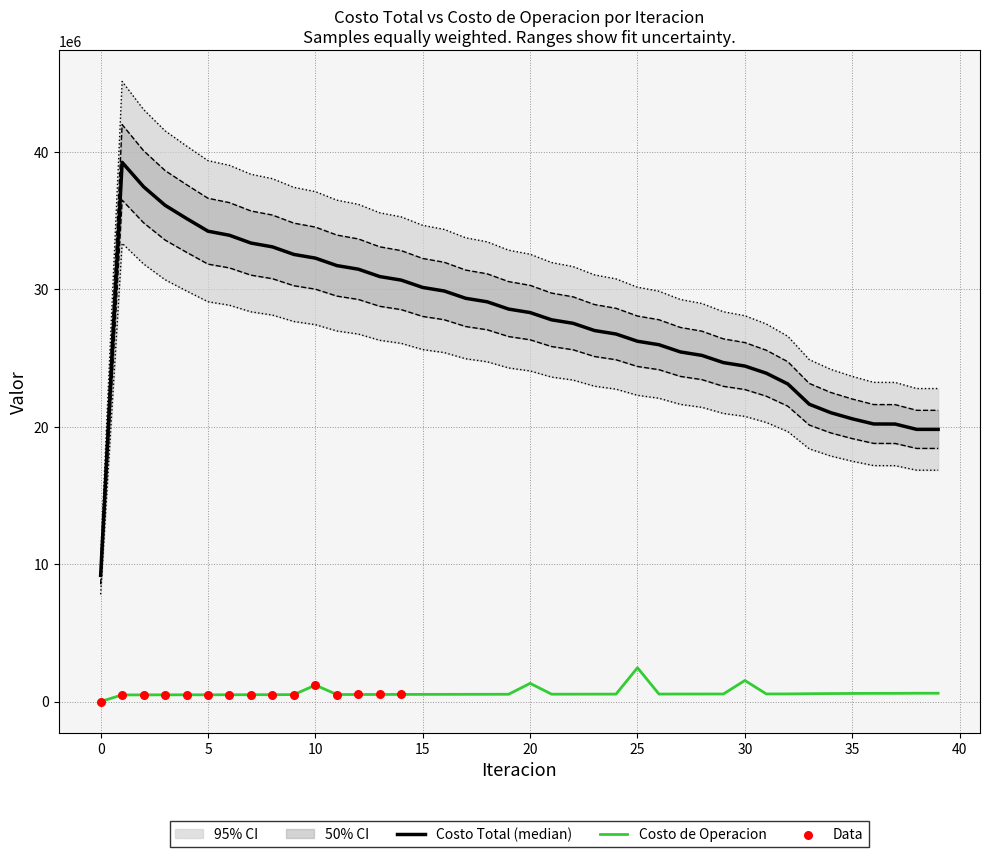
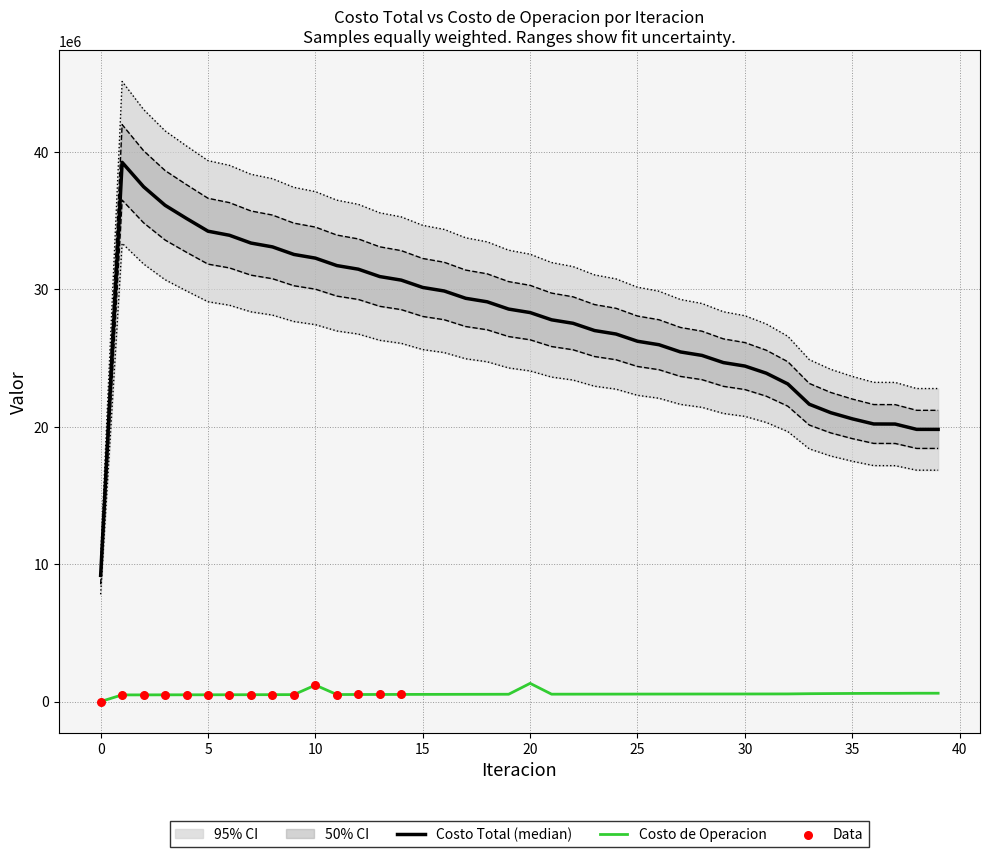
Costo de Operacion, 25: 2500000 -> 500000
Costo de Operacion, 30: 1500000 -> 500000
